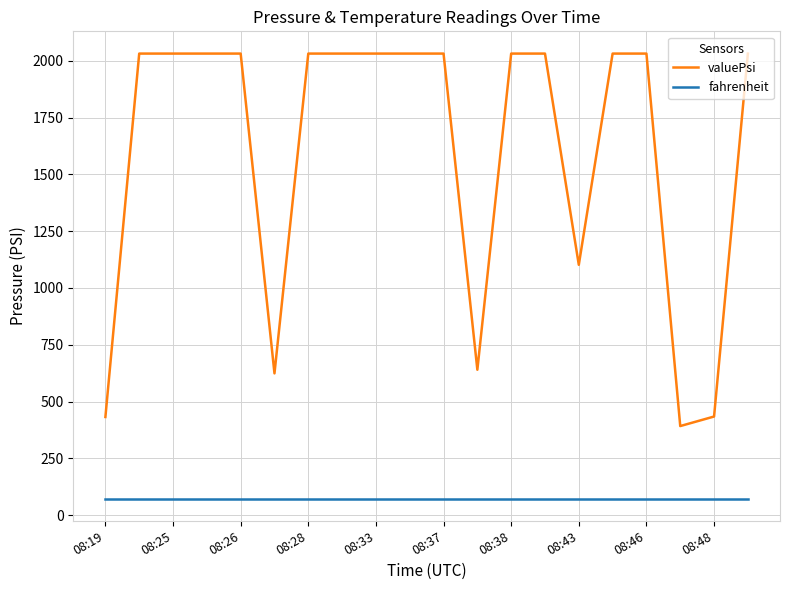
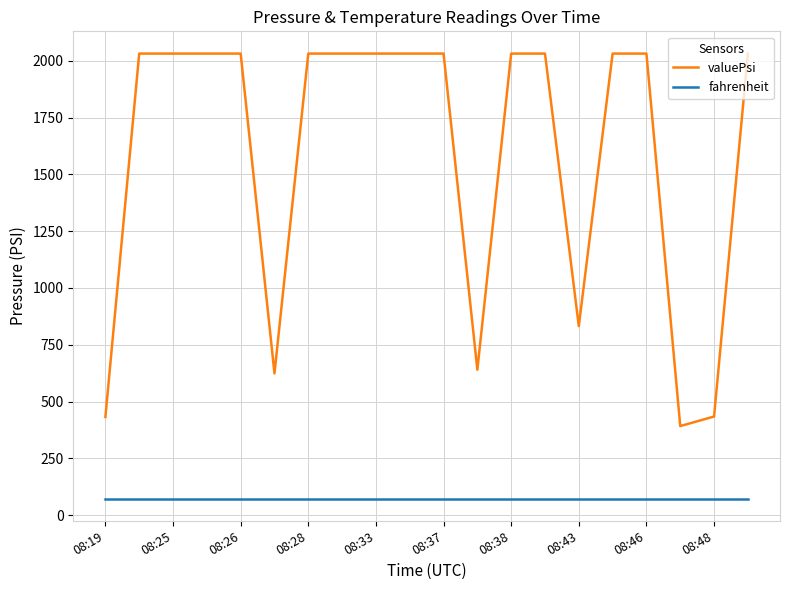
valuePsi, 08:43: 1100 -> 830
